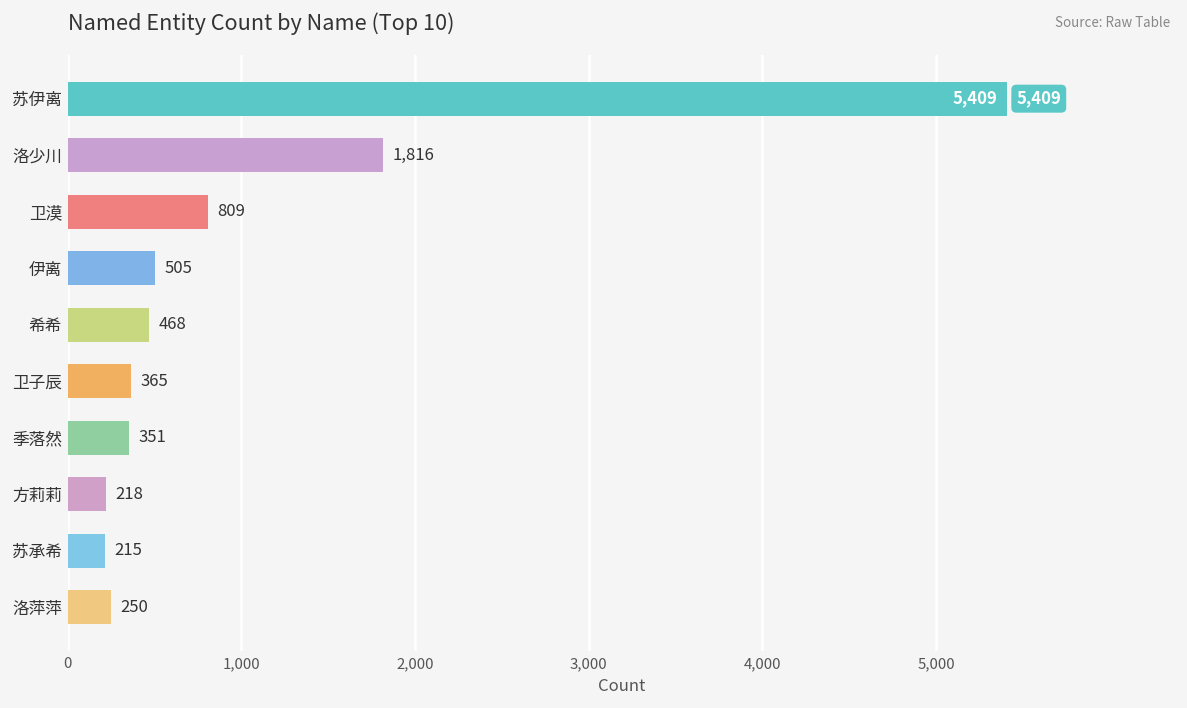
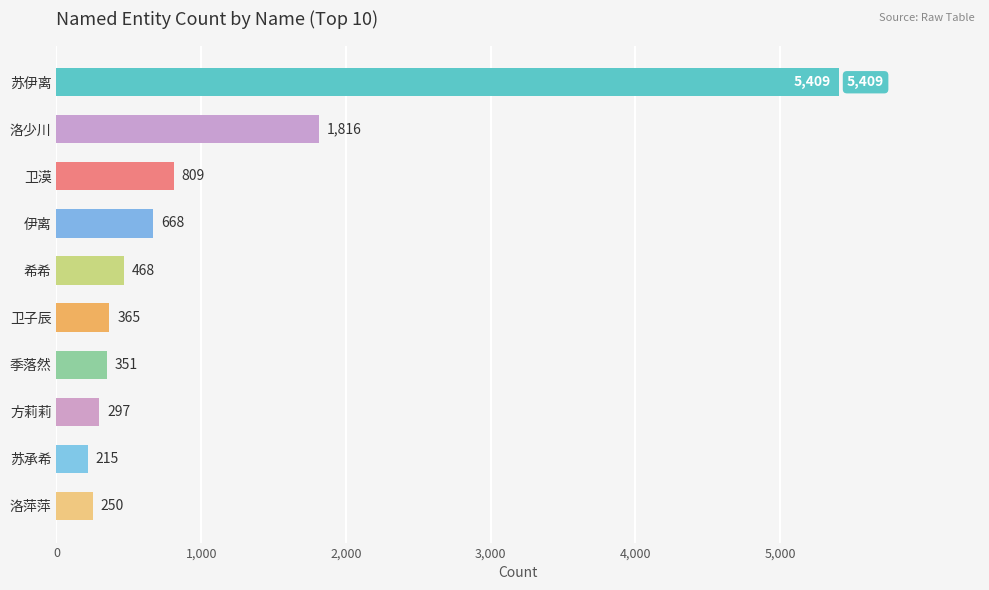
伊离: 505 -> 668
方莉莉: 218 -> 297
